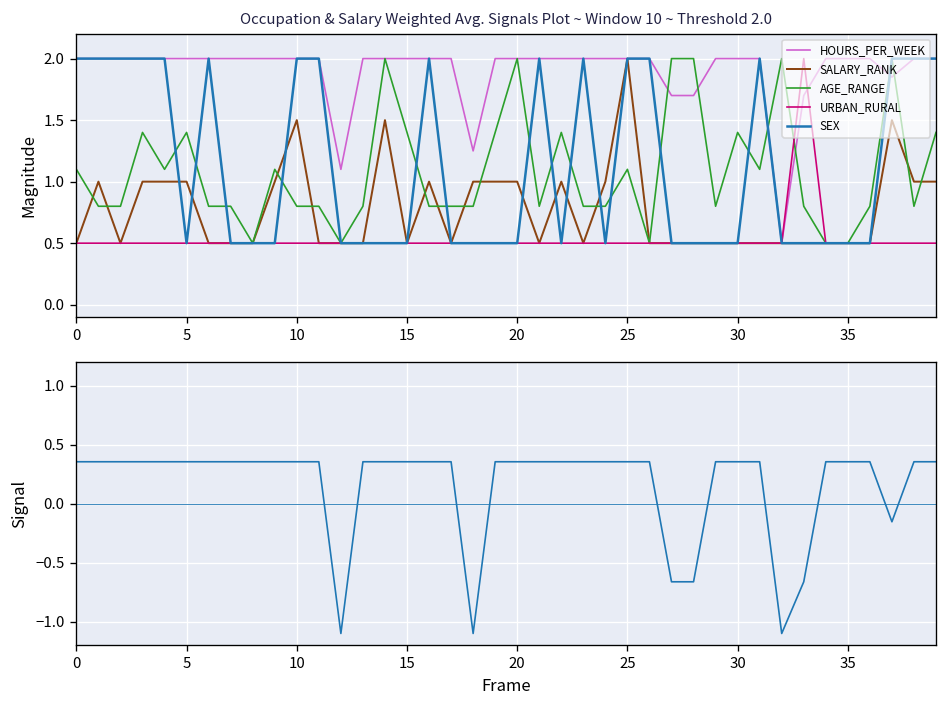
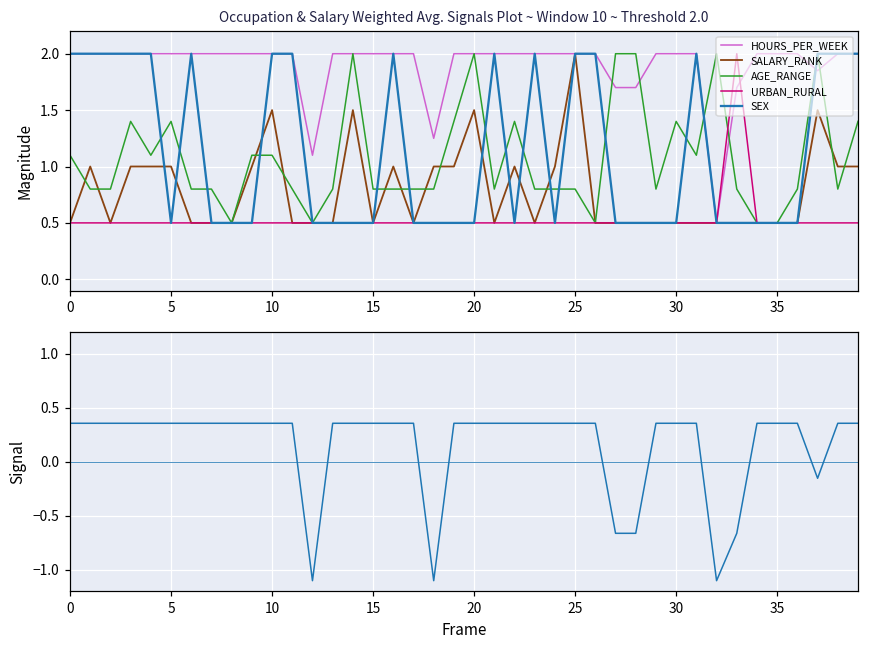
Occupation & Salary Weighted Avg. Signals Plot ~ Window 10 ~ Threshold 2.0, AGE_RANGE, 10: 0.80 -> 1.10
Occupation & Salary Weighted Avg. Signals Plot ~ Window 10 ~ Threshold 2.0, AGE_RANGE, 15: 1.40 -> 0.80
Occupation & Salary Weighted Avg. Signals Plot ~ Window 10 ~ Threshold 2.0, SALARY_RANK, 20: 1.00 -> 1.50
Occupation & Salary Weighted Avg. Signals Plot ~ Window 10 ~ Threshold 2.0, AGE_RANGE, 25: 1.10 -> 0.80
